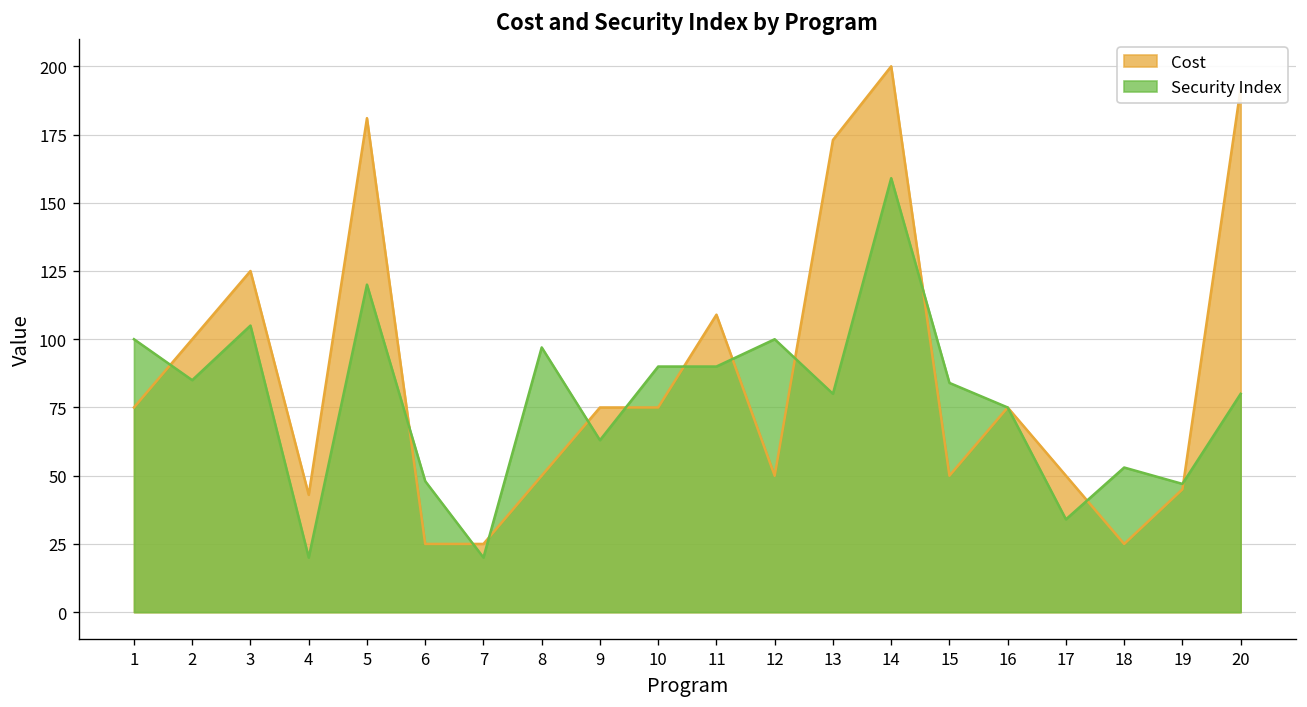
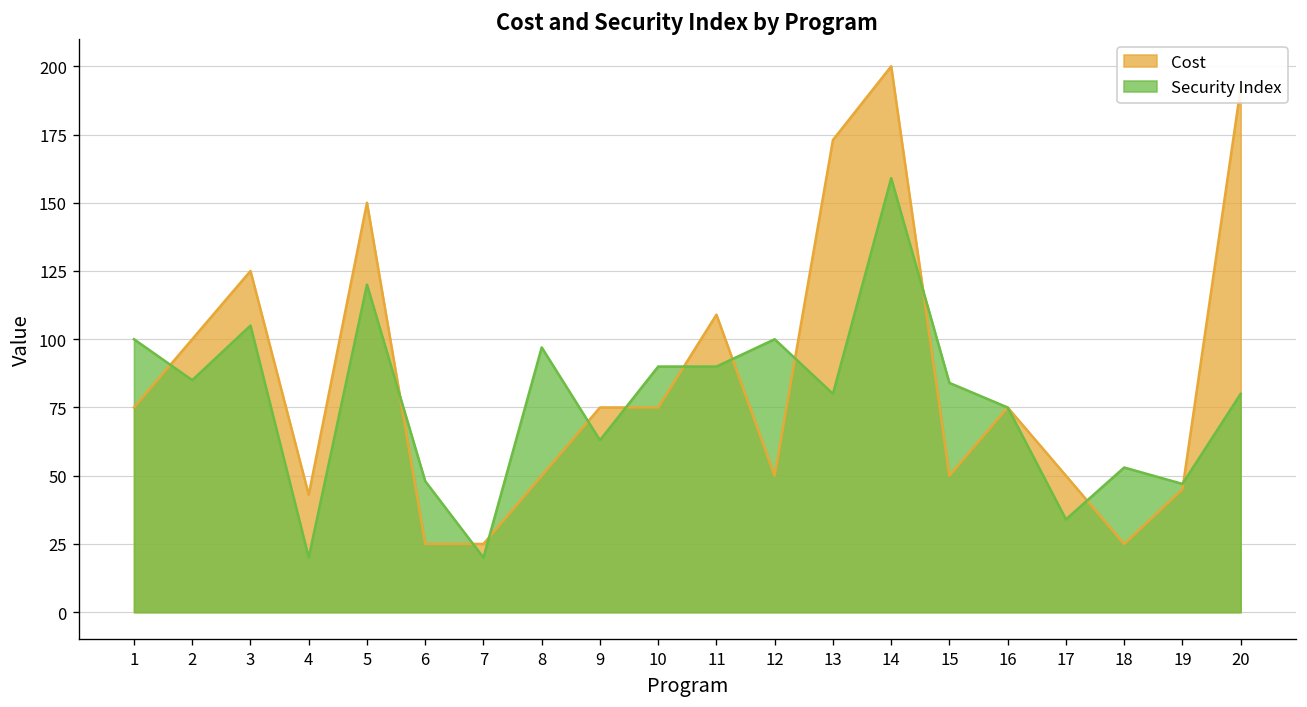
Cost, 5: 181 -> 150
